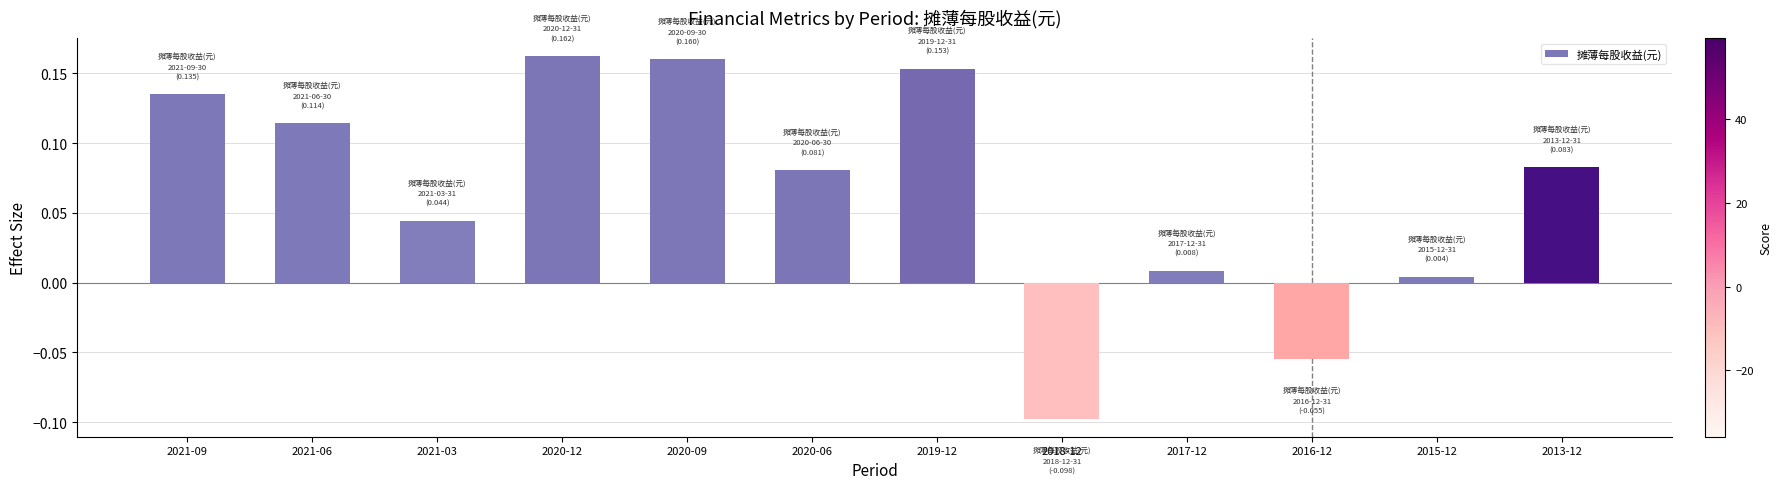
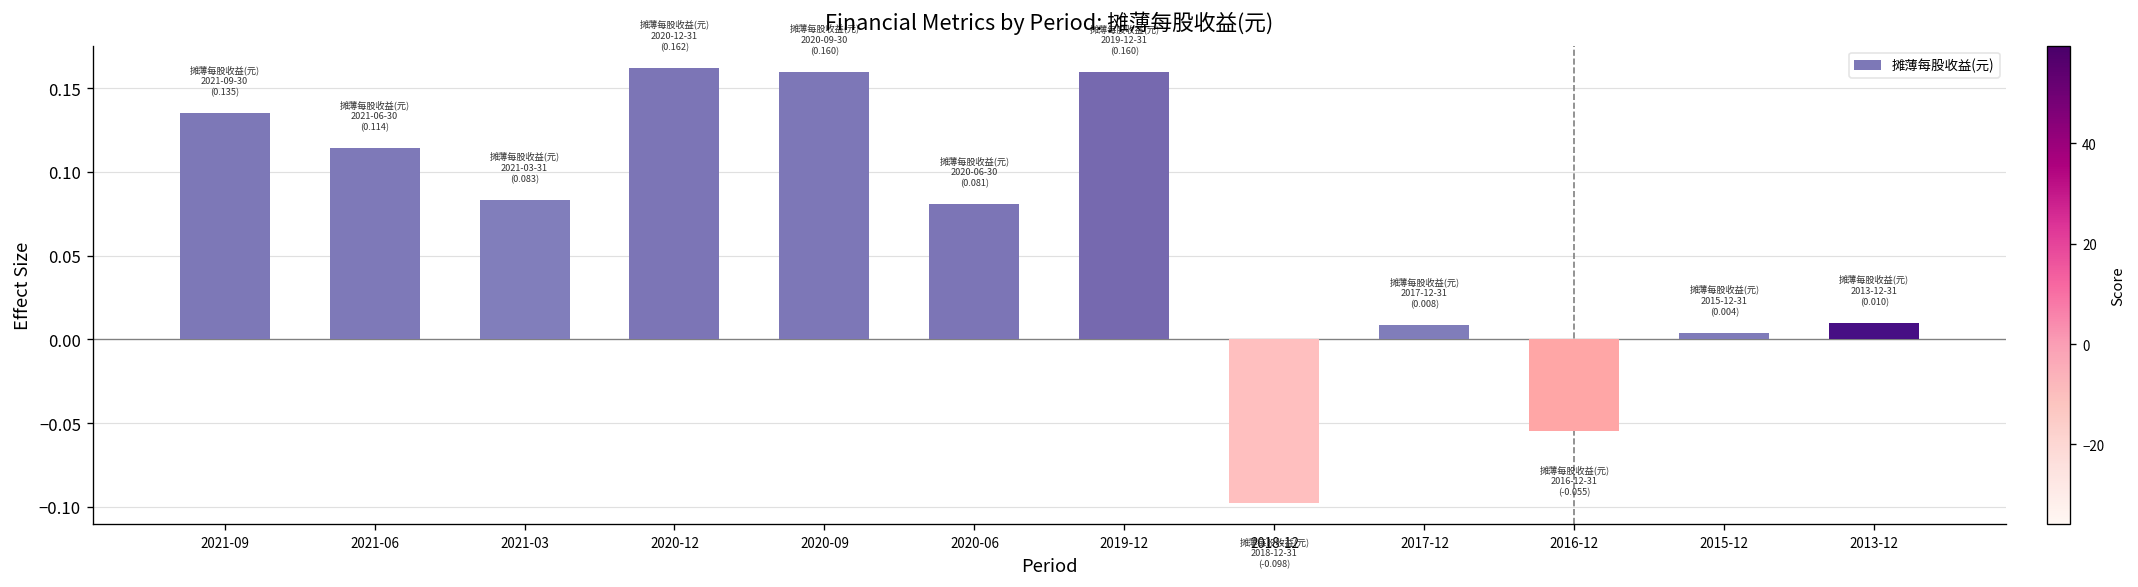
2021-03: (0.044) -> (0.083)
2019-12: (0.153) -> (0.160)
2013-12: (0.083) -> (0.010)
